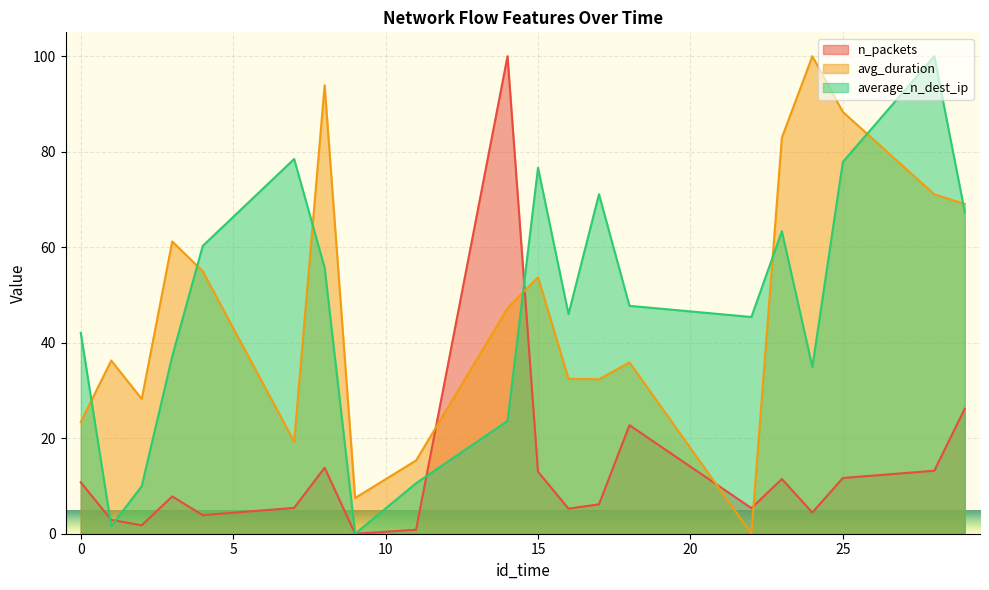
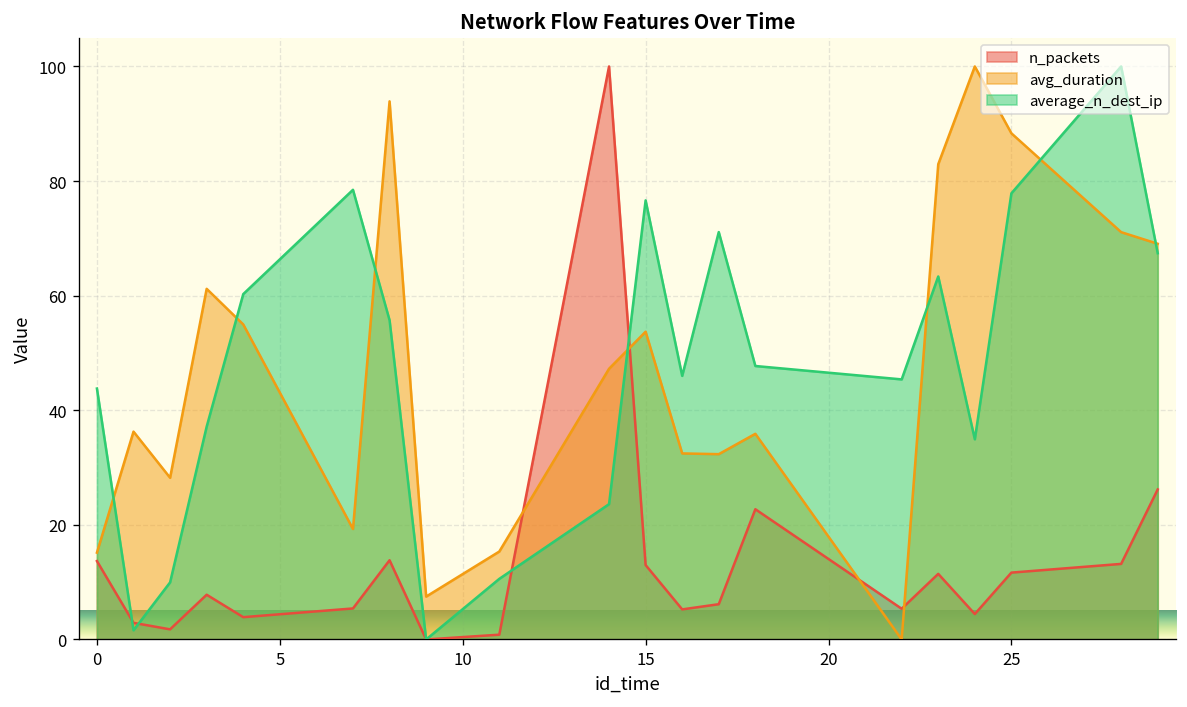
n_packets, 0: 11 -> 14
avg_duration, 0: 23 -> 15
average_n_dest_ip, 0: 42 -> 44
